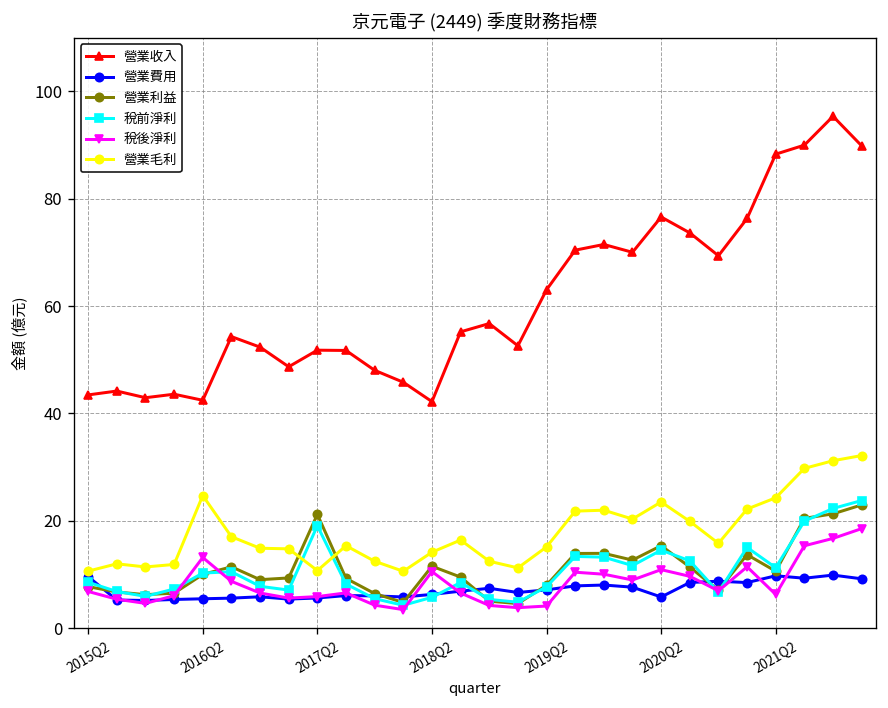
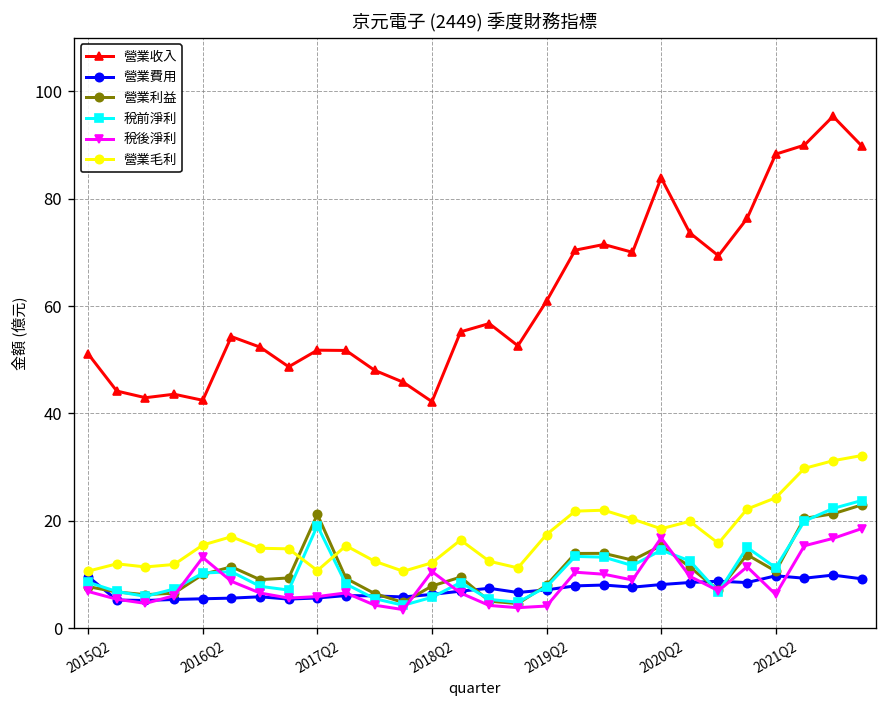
營業收入, 2015Q2: 43 -> 51
營業毛利, 2016Q2: 25 -> 15
營業利益, 2018Q2: 12 -> 8
營業毛利, 2018Q2: 14 -> 12
營業收入, 2019Q2: 63 -> 61
營業毛利, 2019Q2: 15 -> 17
營業收入, 2020Q2: 77 -> 84
營業費用, 2020Q2: 6 -> 8
稅後淨利, 2020Q2: 11 -> 17
營業毛利, 2020Q2: 24 -> 19
